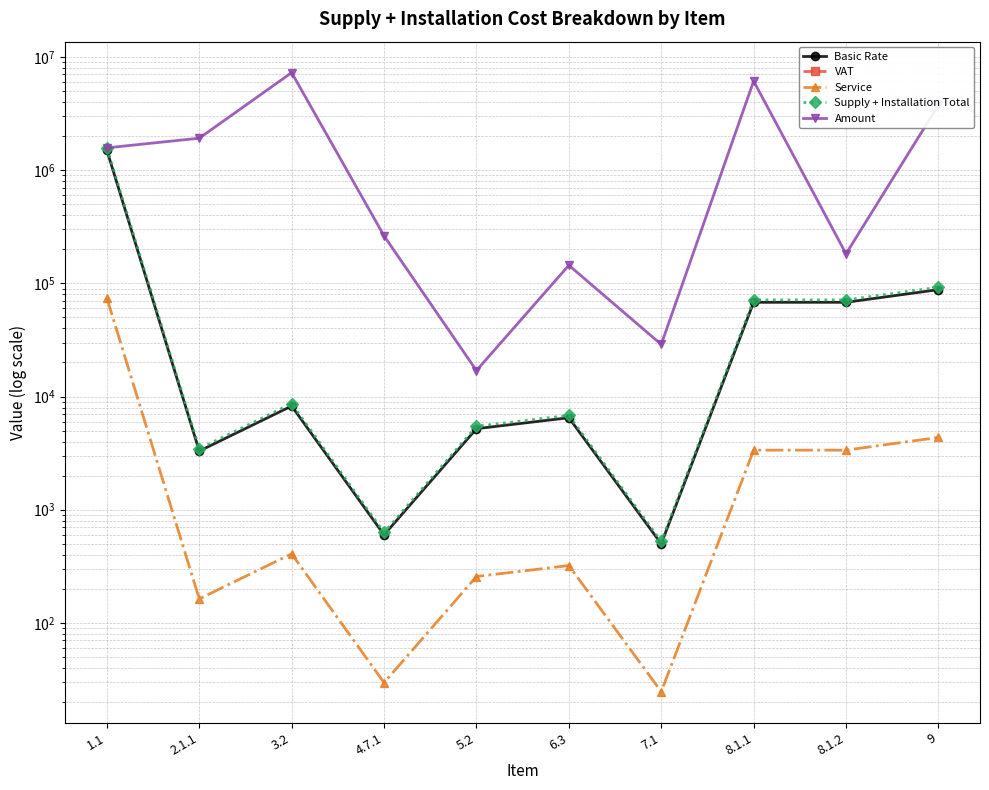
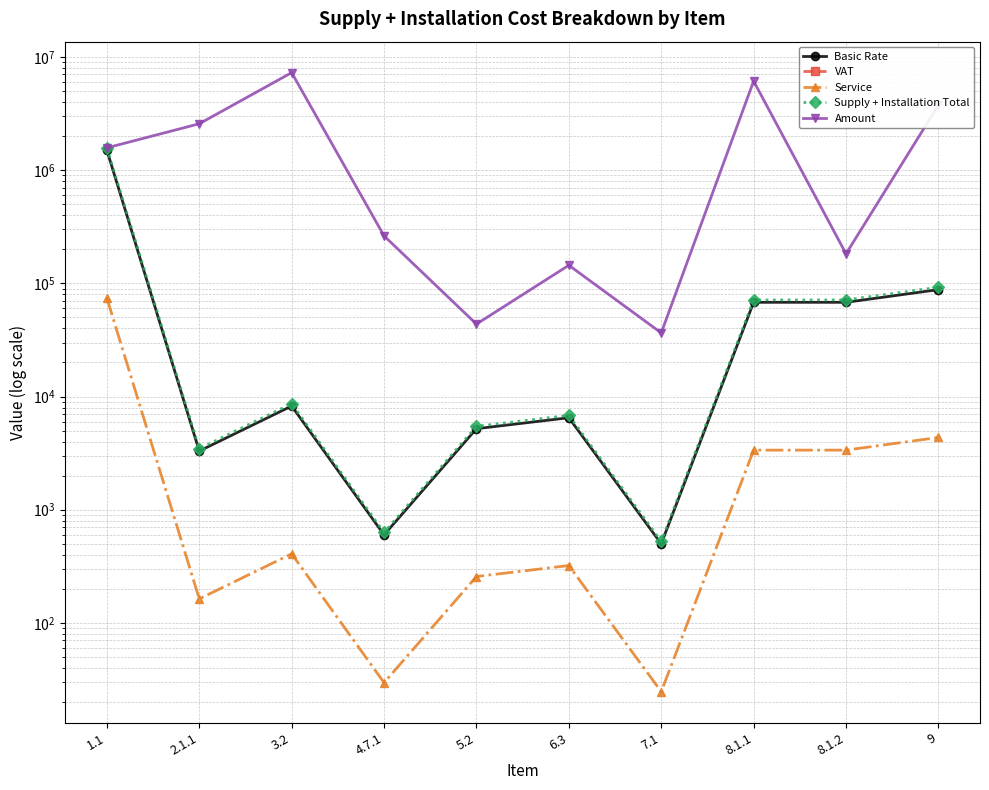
Amount, 2.1.1: 1900000 -> 2600000
Amount, 5.2: 17000 -> 44000
Amount, 7.1: 29000 -> 36000
